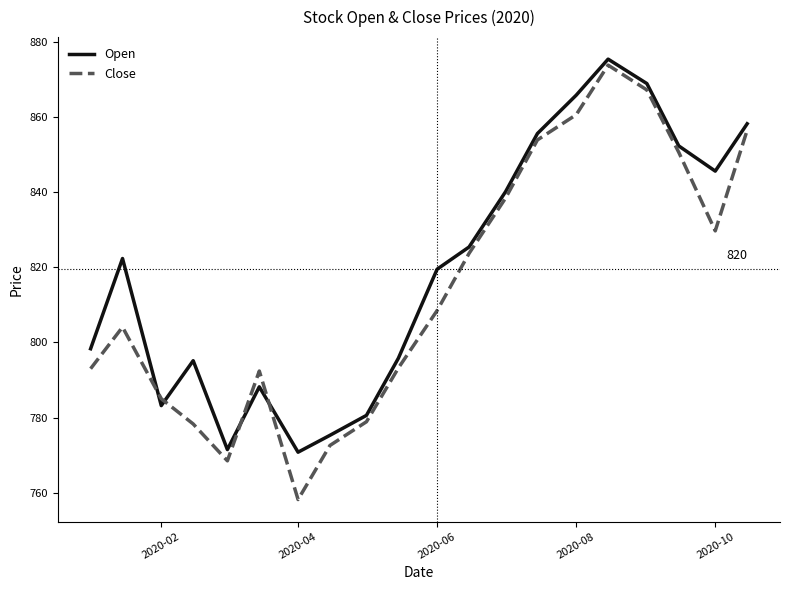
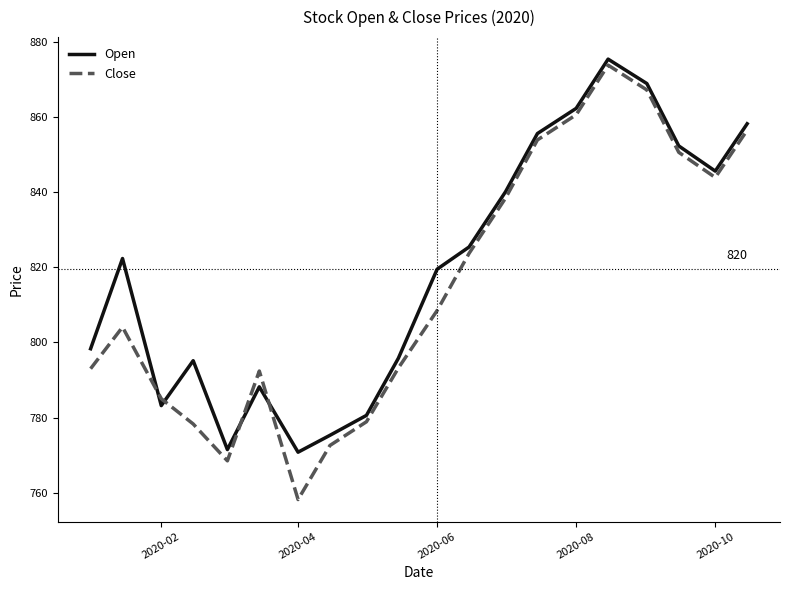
Open, 2020-08: 866 -> 862
Close, 2020-10: 830 -> 844
